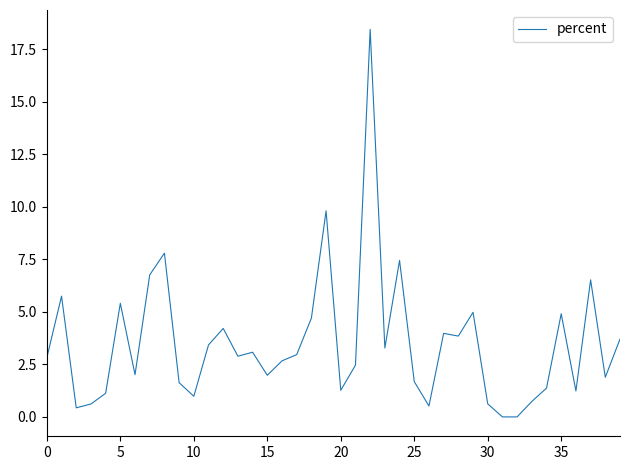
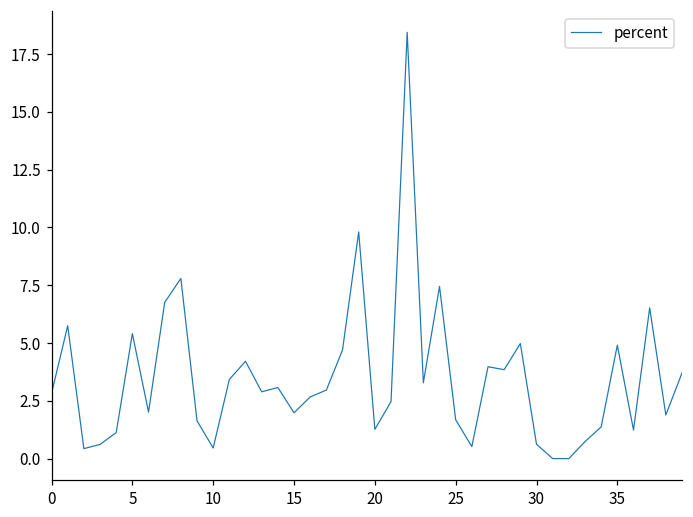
10: 1.0 -> 0.5
